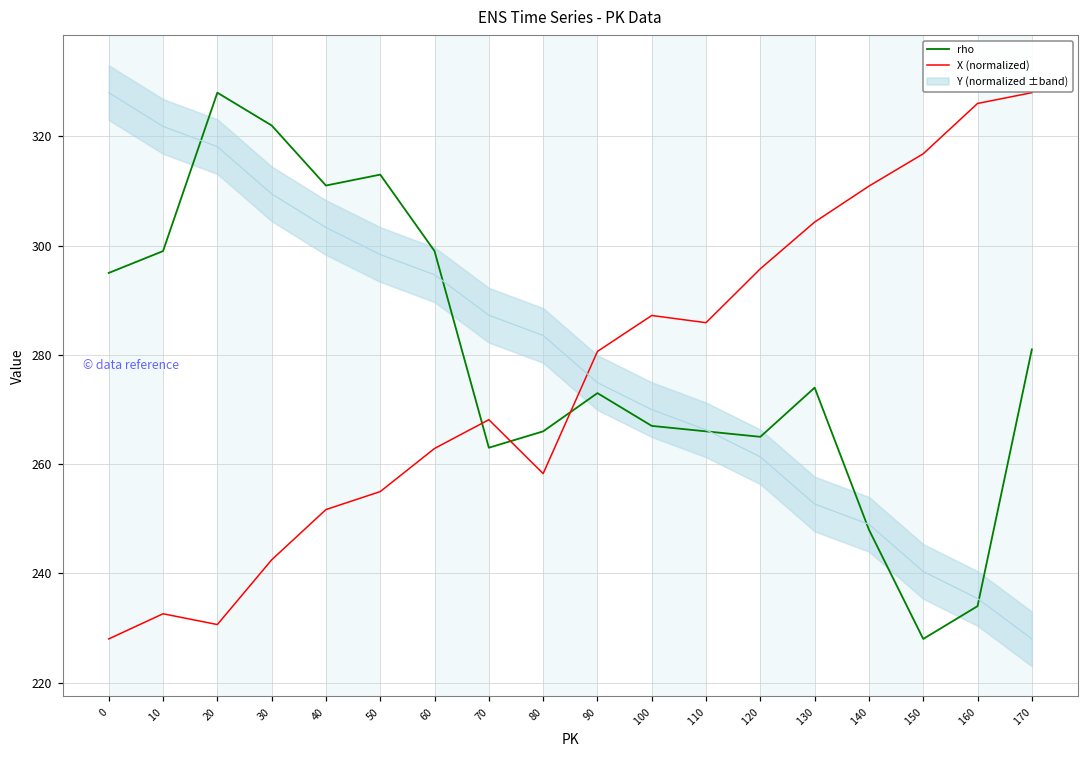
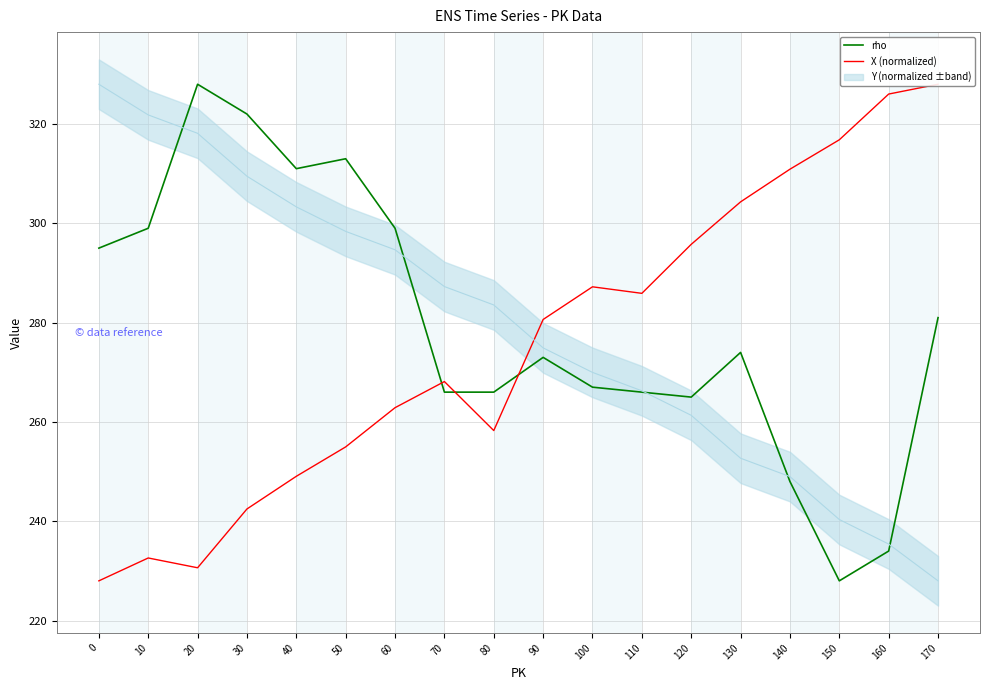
X (normalized), 40: 252 -> 249
rho, 70: 263 -> 266
